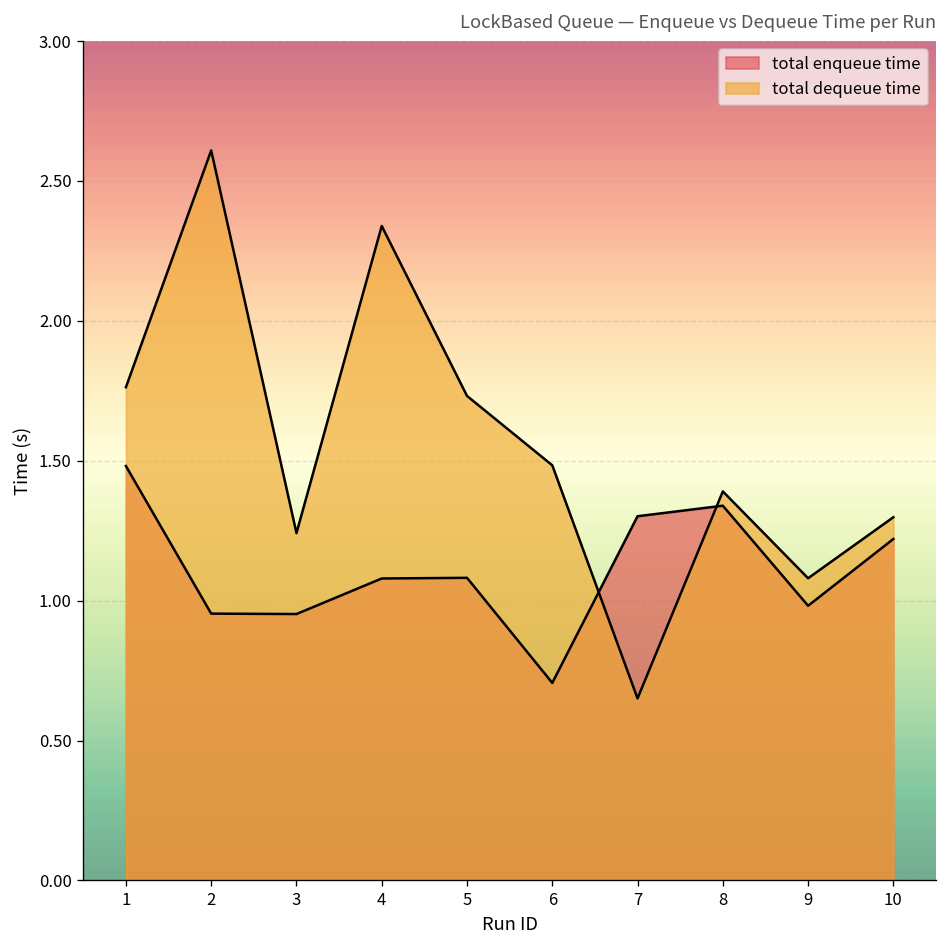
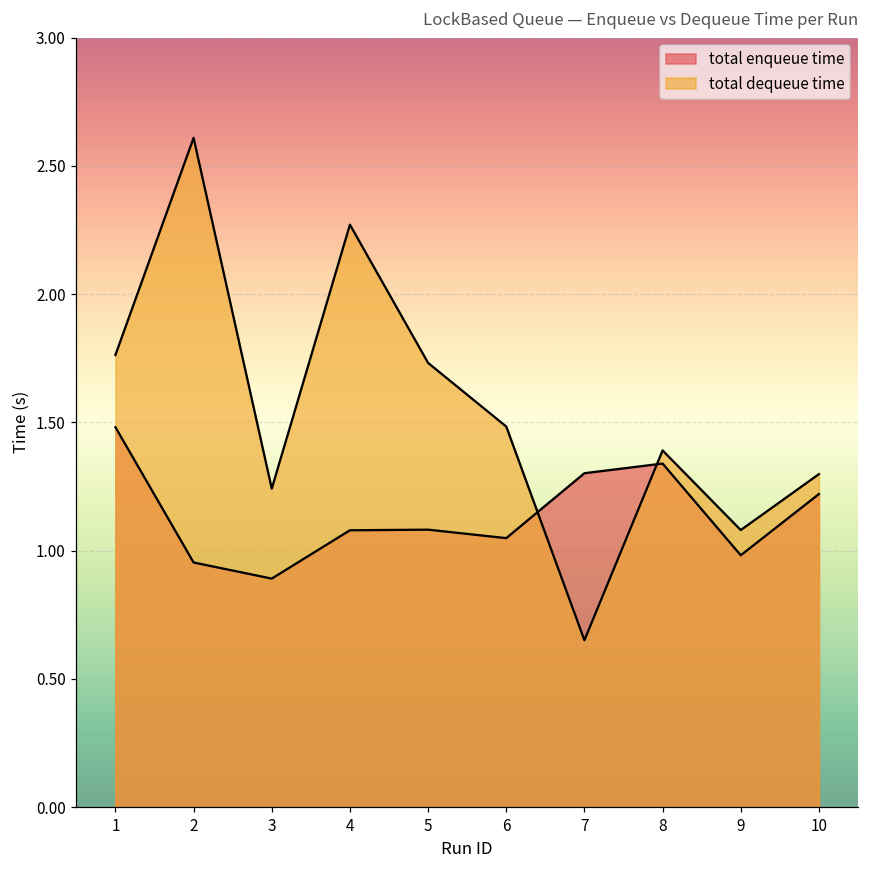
total enqueue time, 3: 0.95 -> 0.89
total dequeue time, 4: 2.34 -> 2.27
total enqueue time, 6: 0.71 -> 1.05
